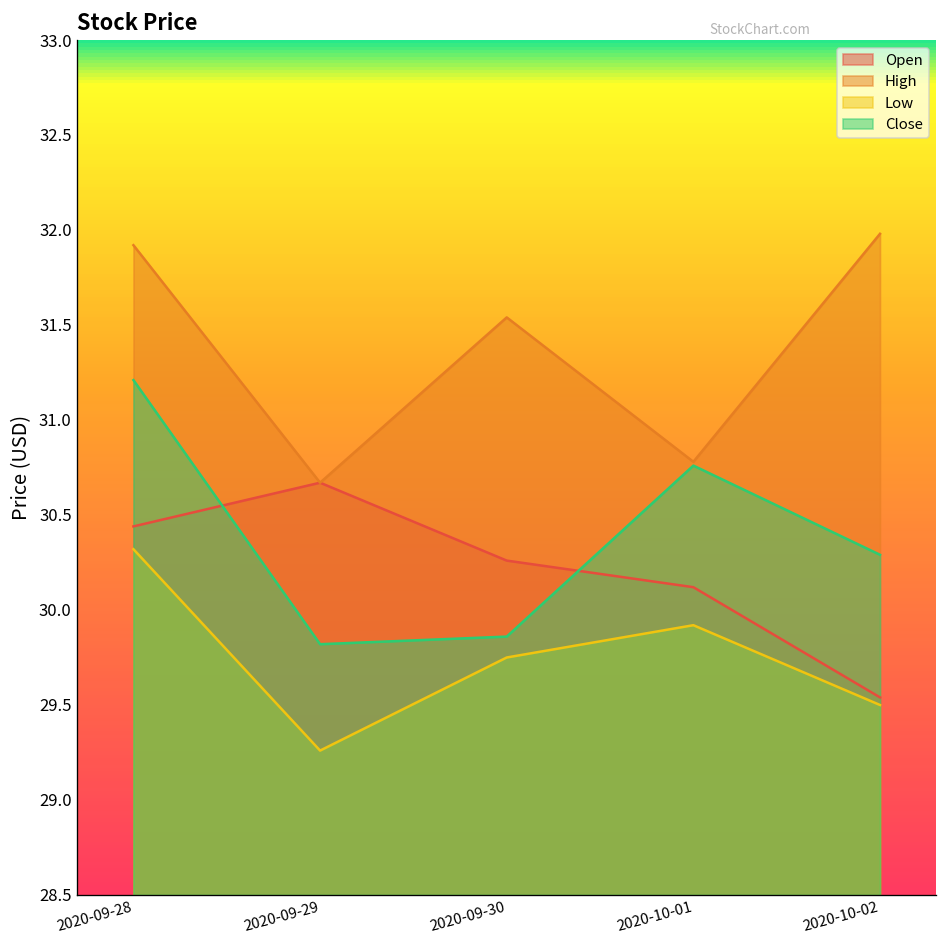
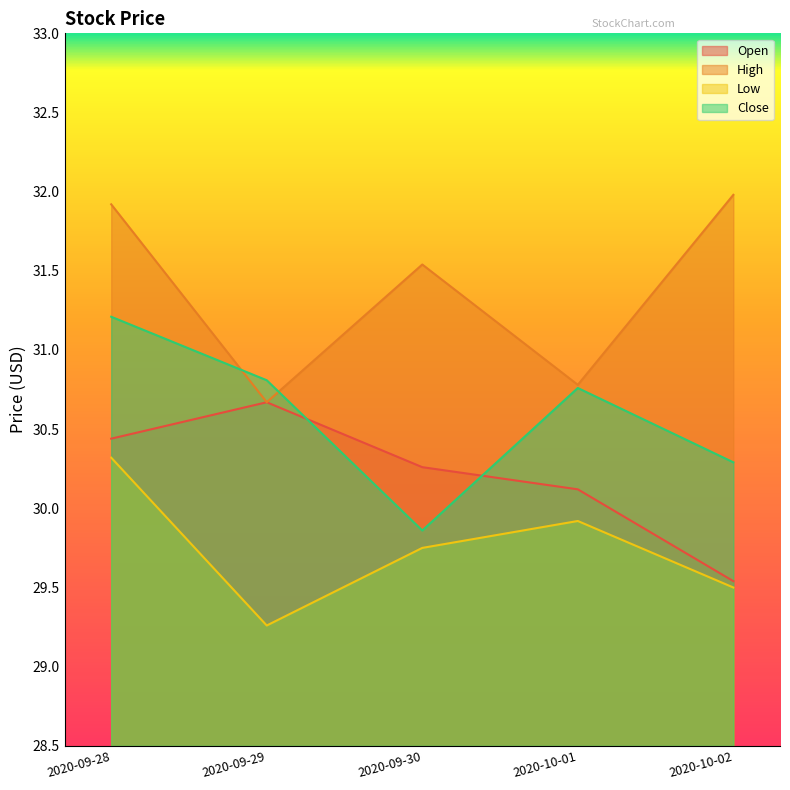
Close, 2020-09-29: 29.82 -> 30.81
